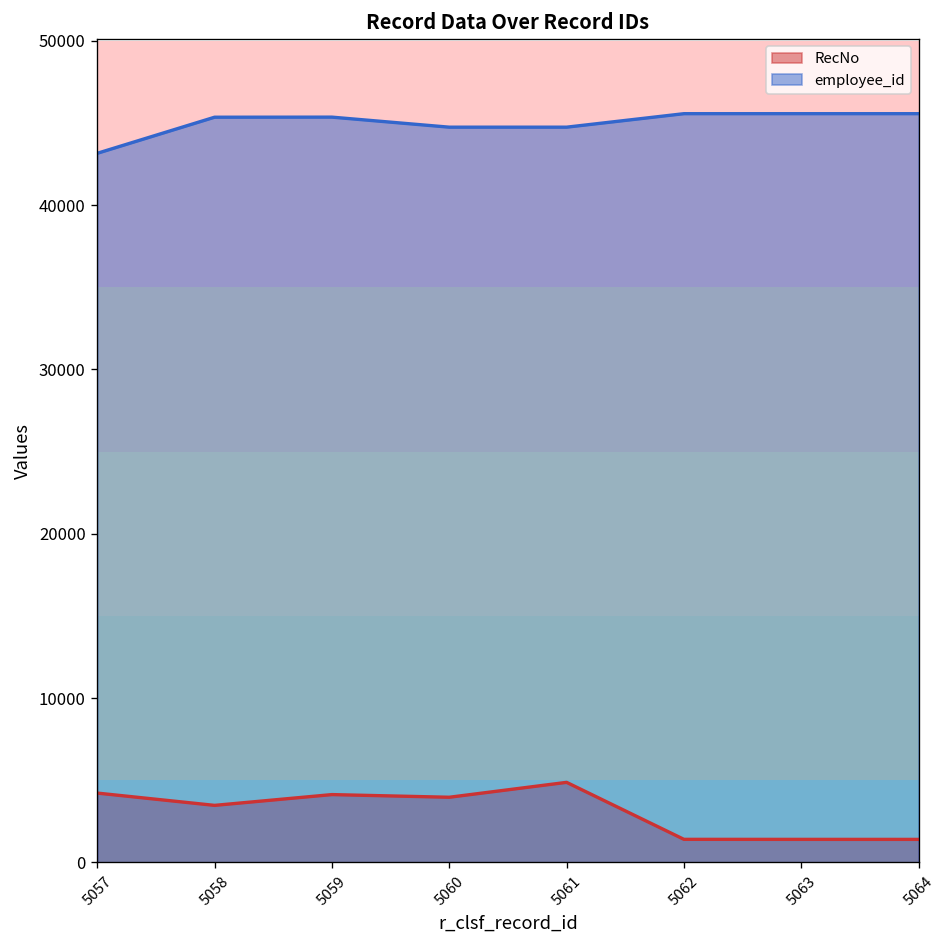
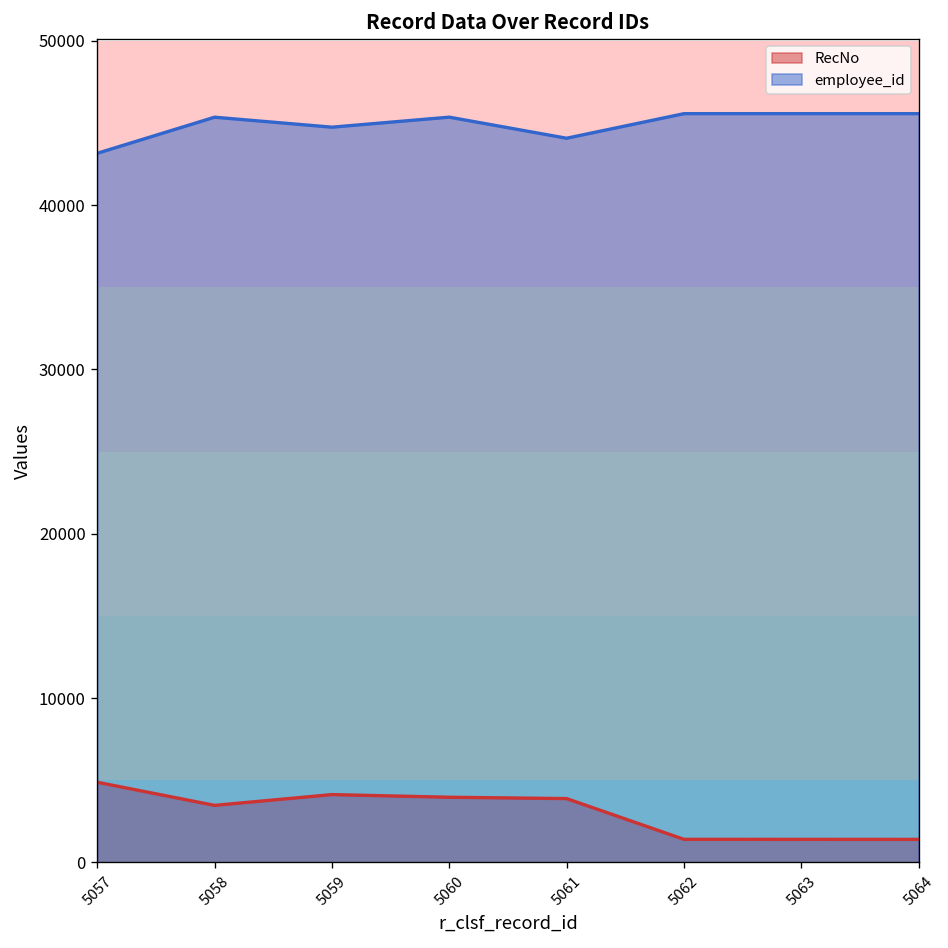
RecNo, 5057: 4200 -> 4900
employee_id, 5059: 45400 -> 44700
employee_id, 5060: 44700 -> 45400
RecNo, 5061: 4900 -> 3900
employee_id, 5061: 44700 -> 44100
